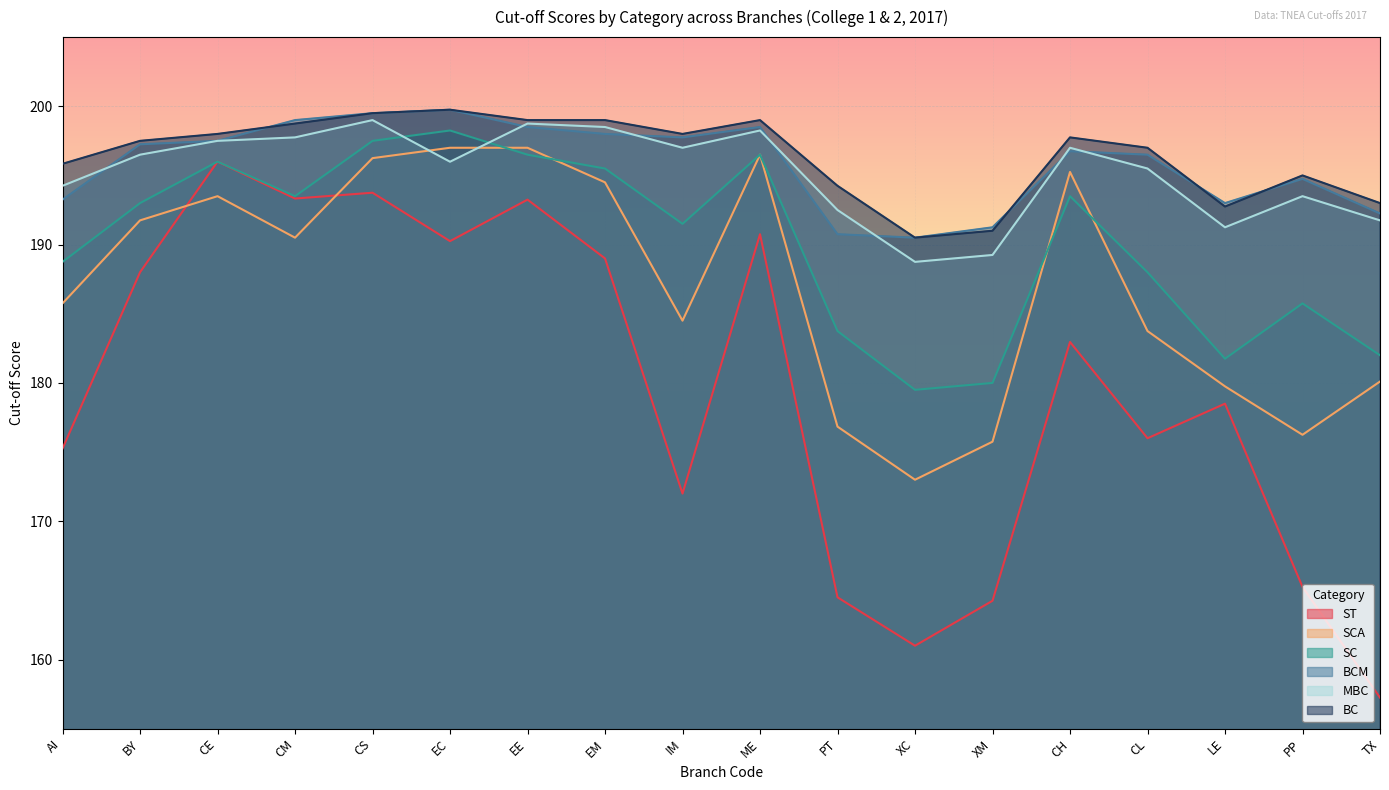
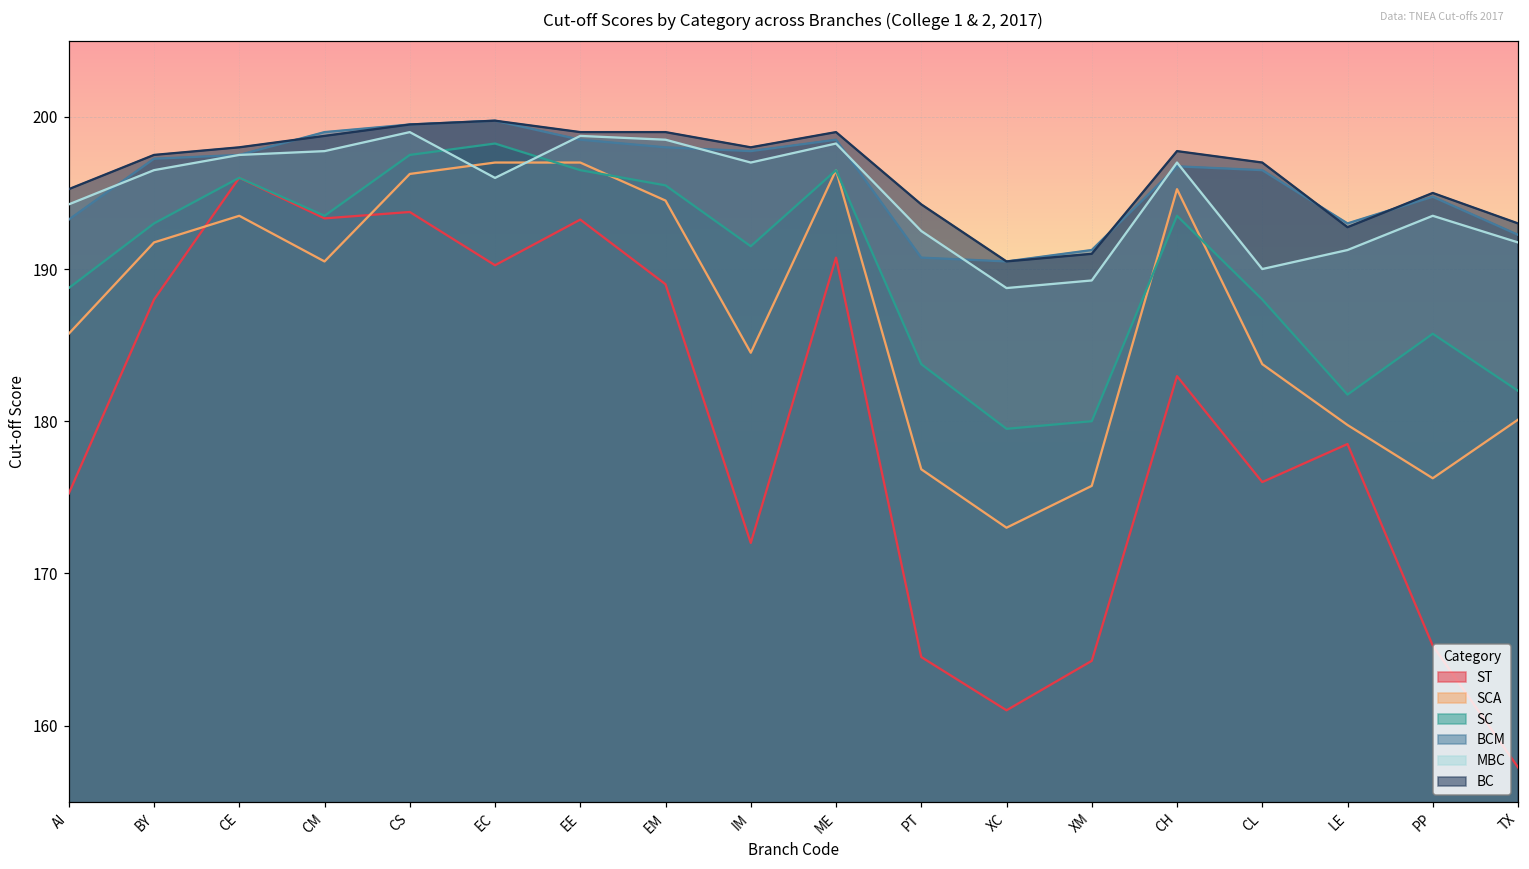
BC, AI: 195.8 -> 195.3
MBC, CL: 195.5 -> 190.0
